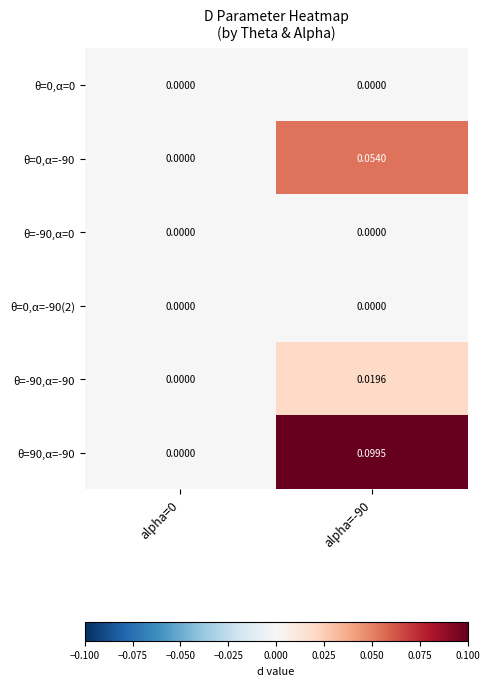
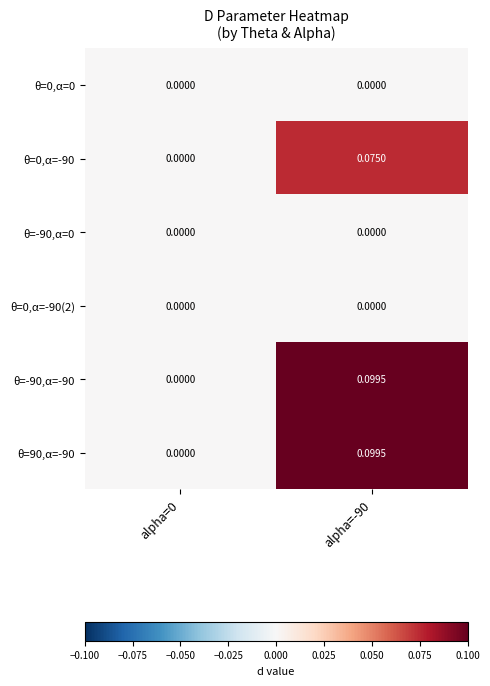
θ=0,α=-90, alpha=-90: 0.0540 -> 0.0750
θ=-90,α=-90, alpha=-90: 0.0196 -> 0.0995
